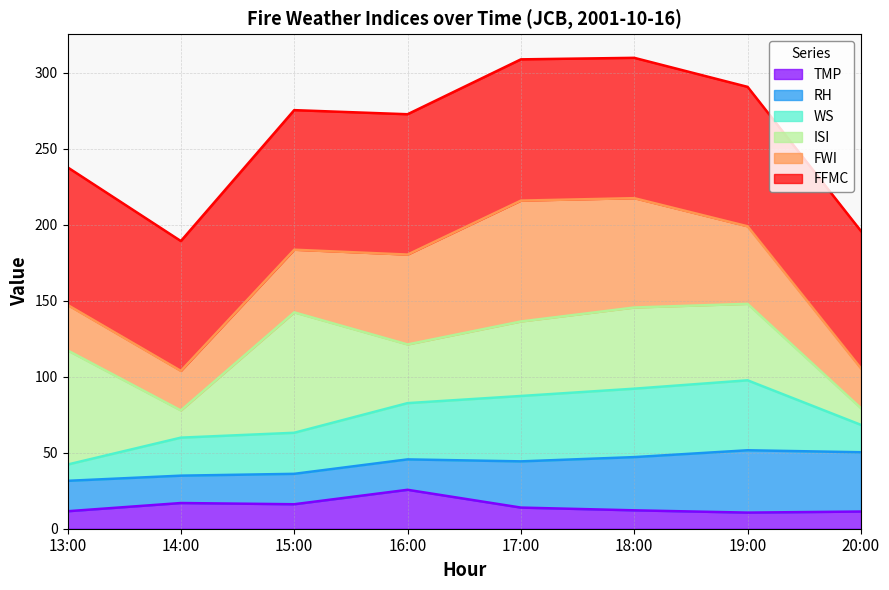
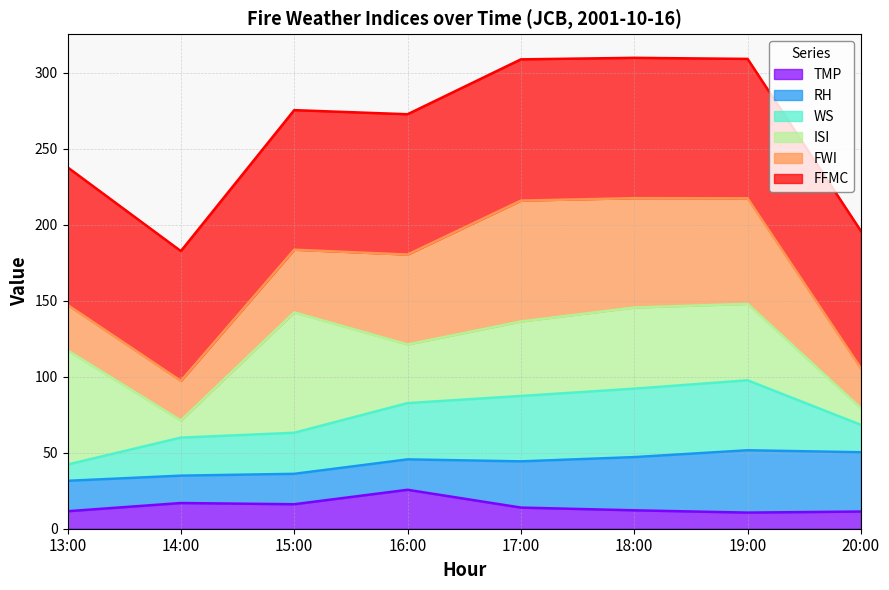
ISI, 14:00: 18 -> 11
FWI, 19:00: 51 -> 69
